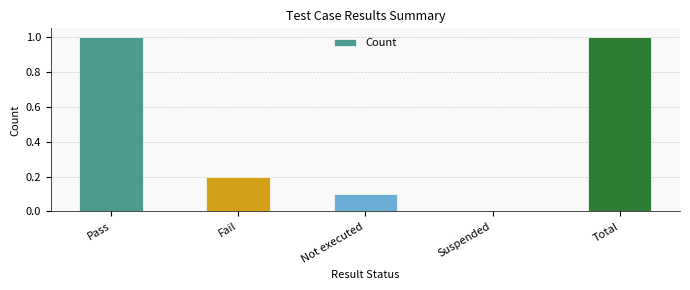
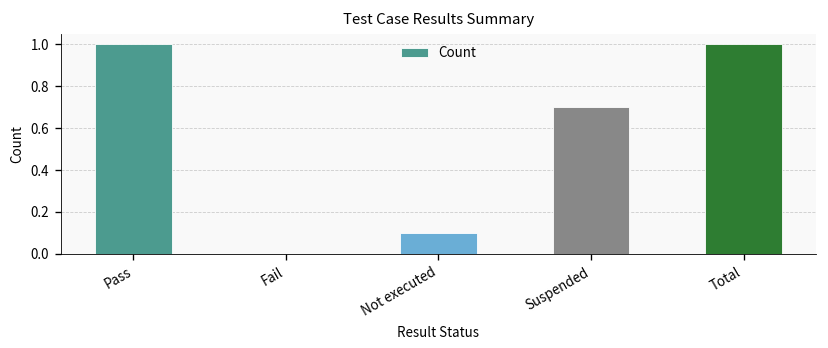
Fail: 0.2 -> 0.0
Suspended: 0.0 -> 0.7
